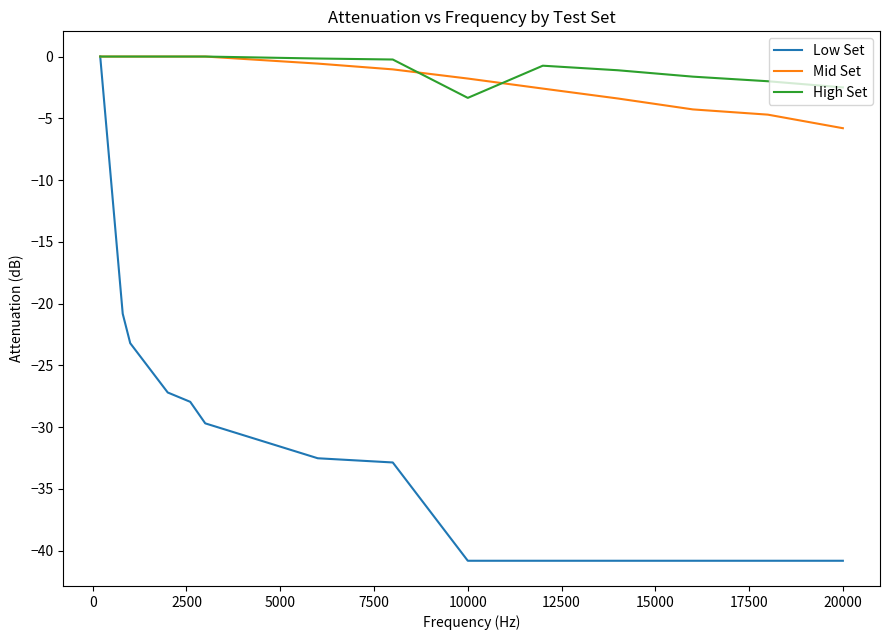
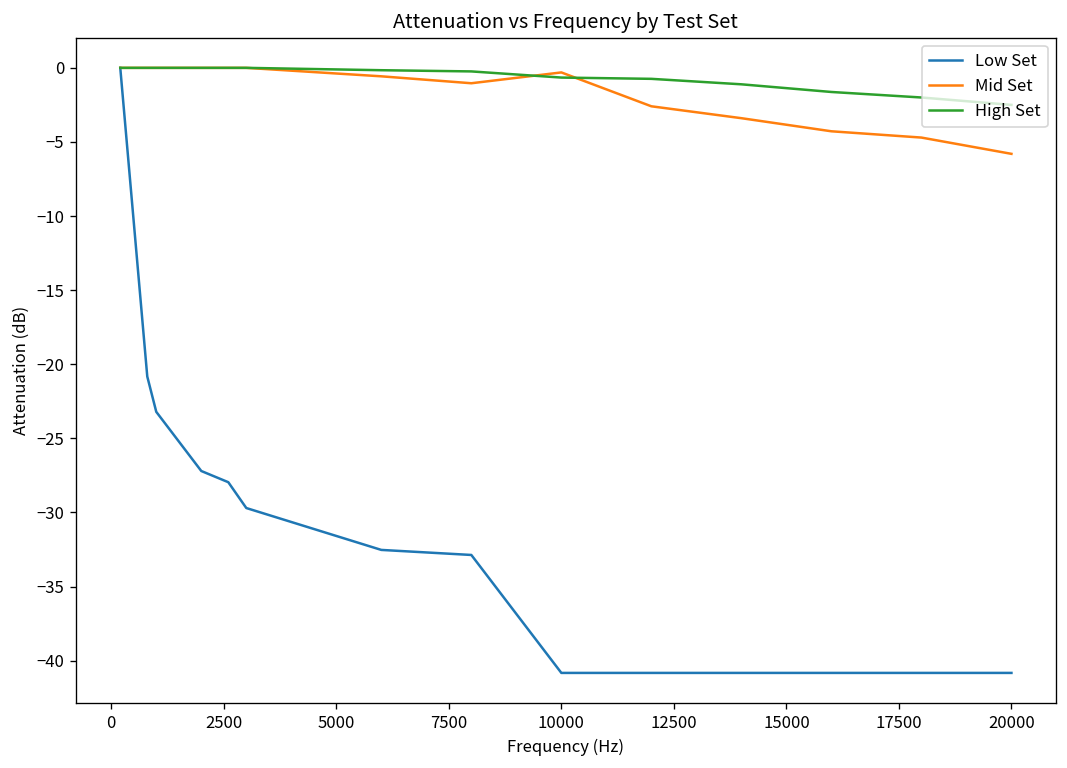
Mid Set, 10000: -1.8 -> -0.3
High Set, 10000: -3.3 -> -0.7
